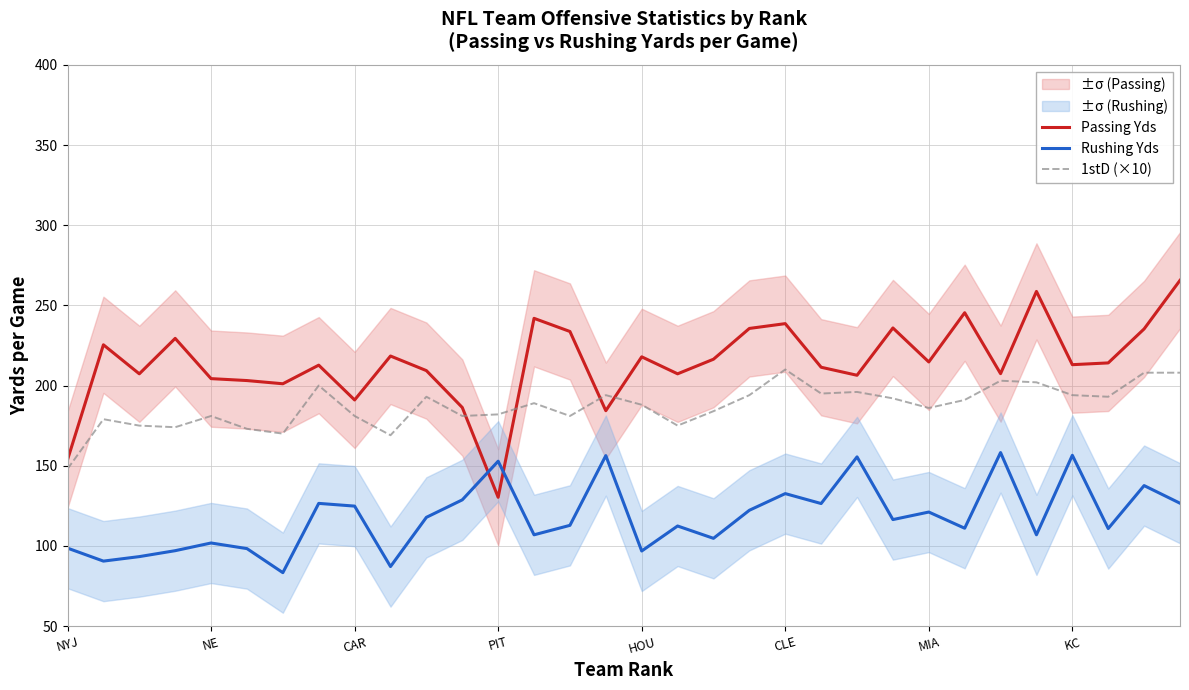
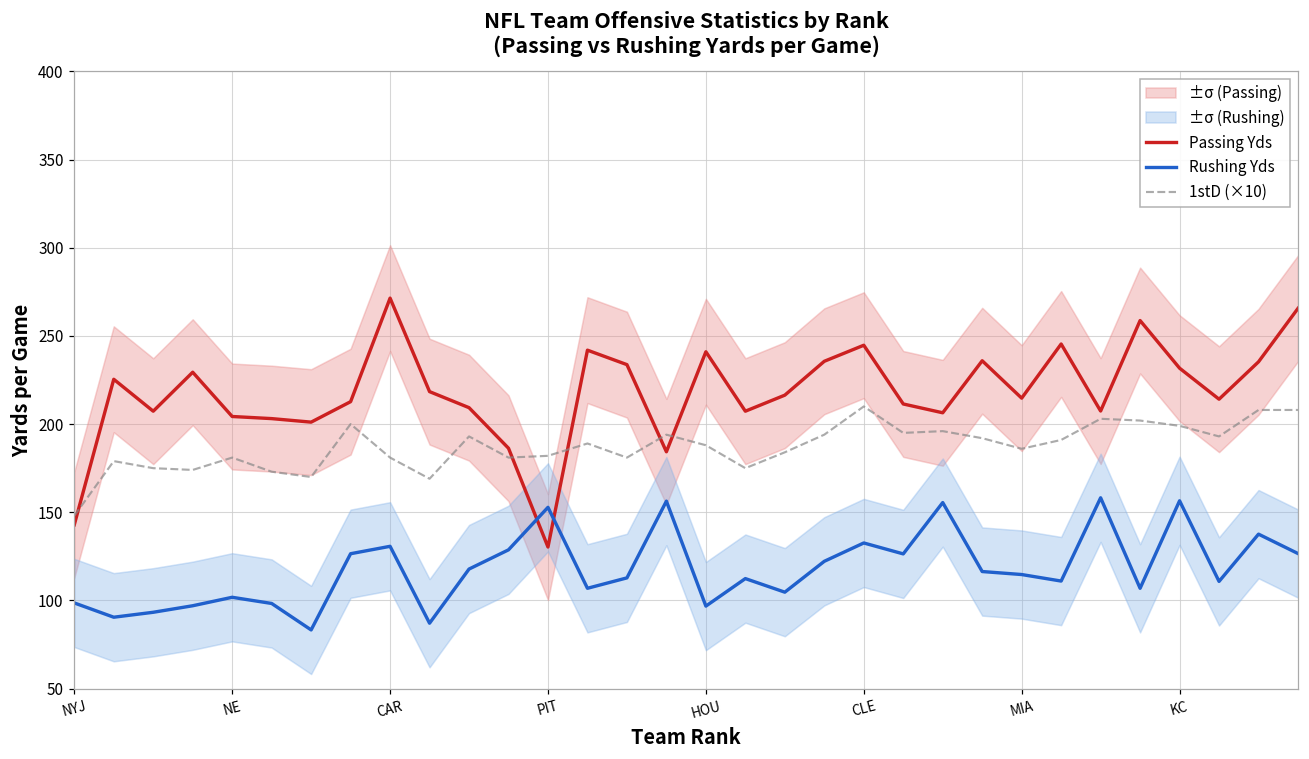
Passing Yds, NYJ: 154 -> 143
Passing Yds, CAR: 191 -> 271
Rushing Yds, CAR: 125 -> 131
Passing Yds, HOU: 218 -> 241
Passing Yds, CLE: 239 -> 245
Rushing Yds, MIA: 121 -> 115
Passing Yds, KC: 213 -> 232
1stD (×10), KC: 194 -> 199
